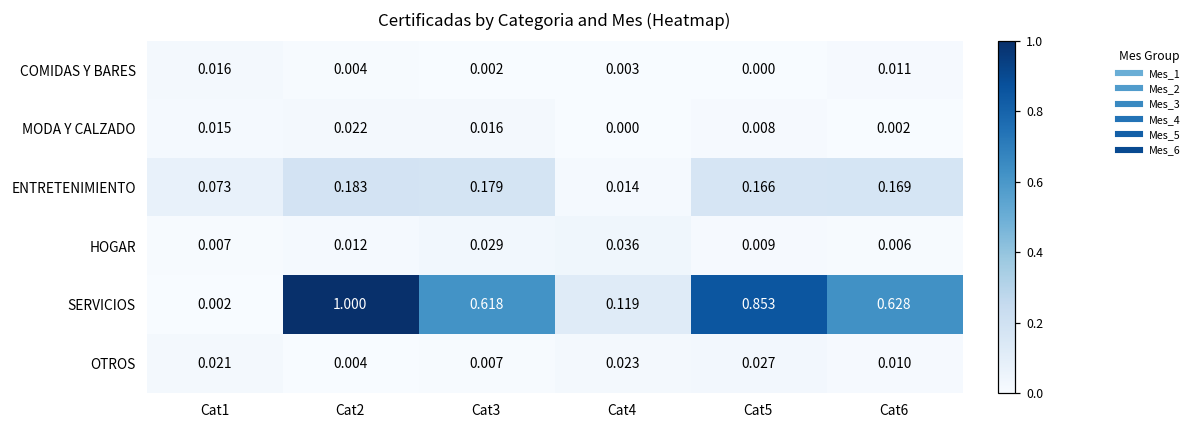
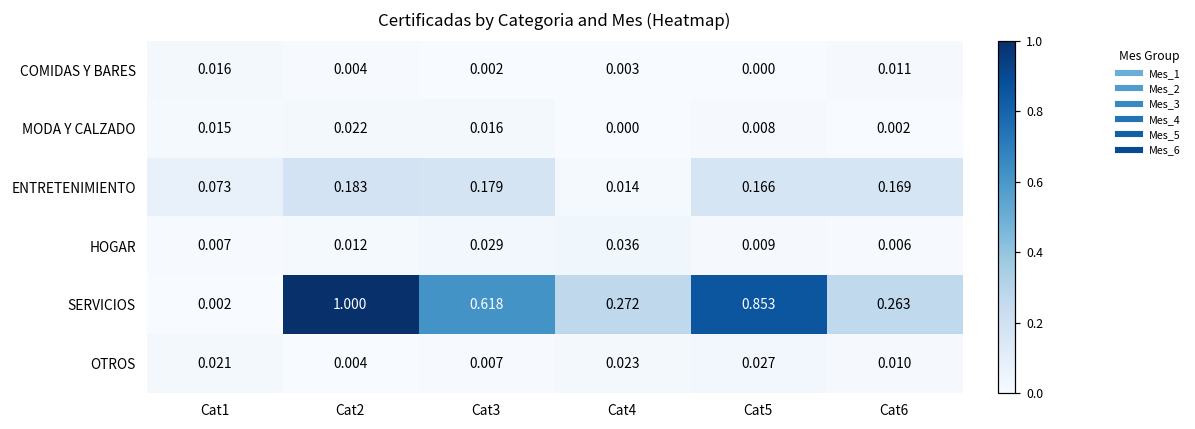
SERVICIOS, Cat4: 0.119 -> 0.272
SERVICIOS, Cat6: 0.628 -> 0.263
